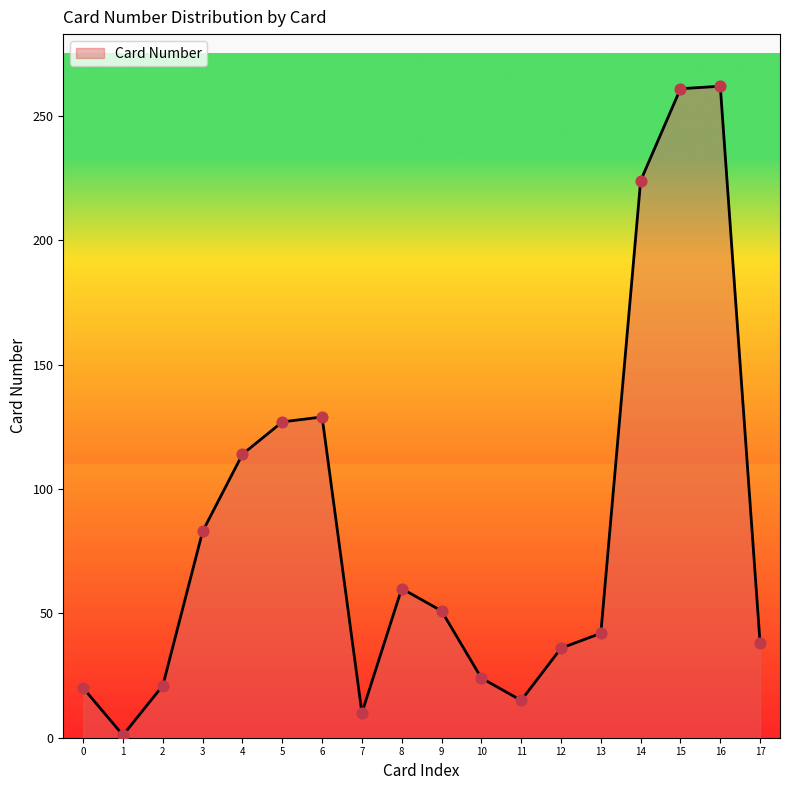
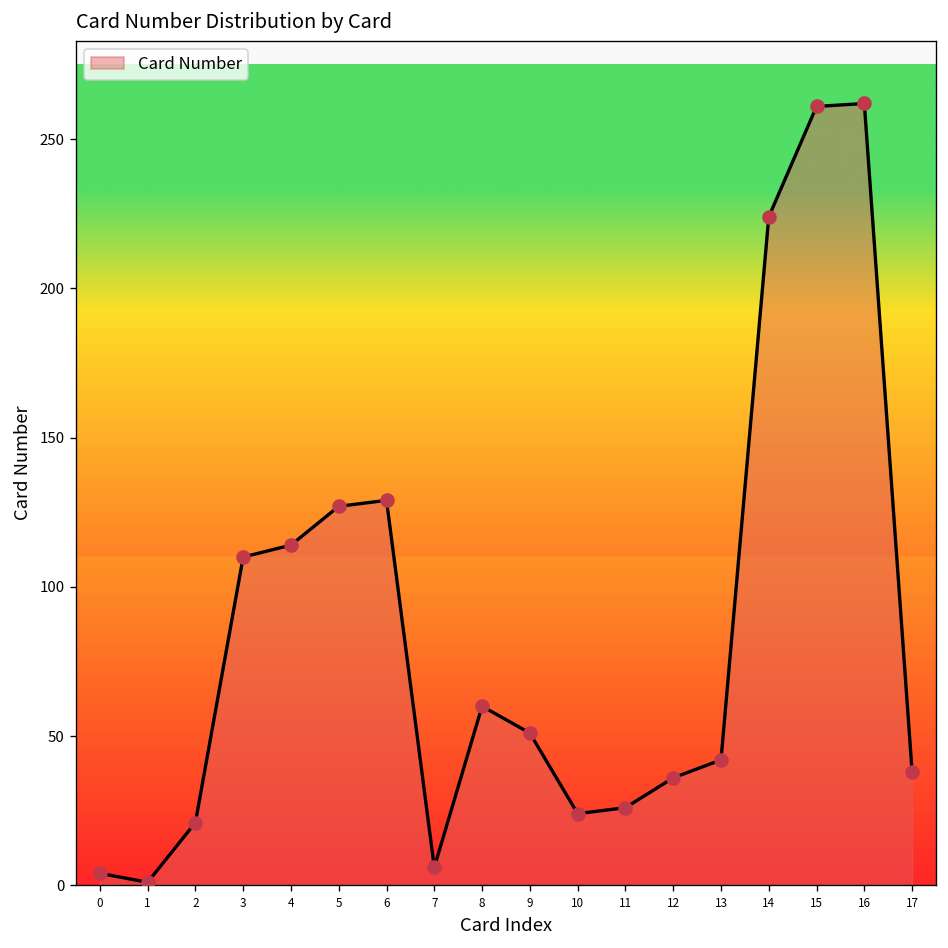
0: 20 -> 4
3: 83 -> 110
7: 10 -> 6
11: 15 -> 26
